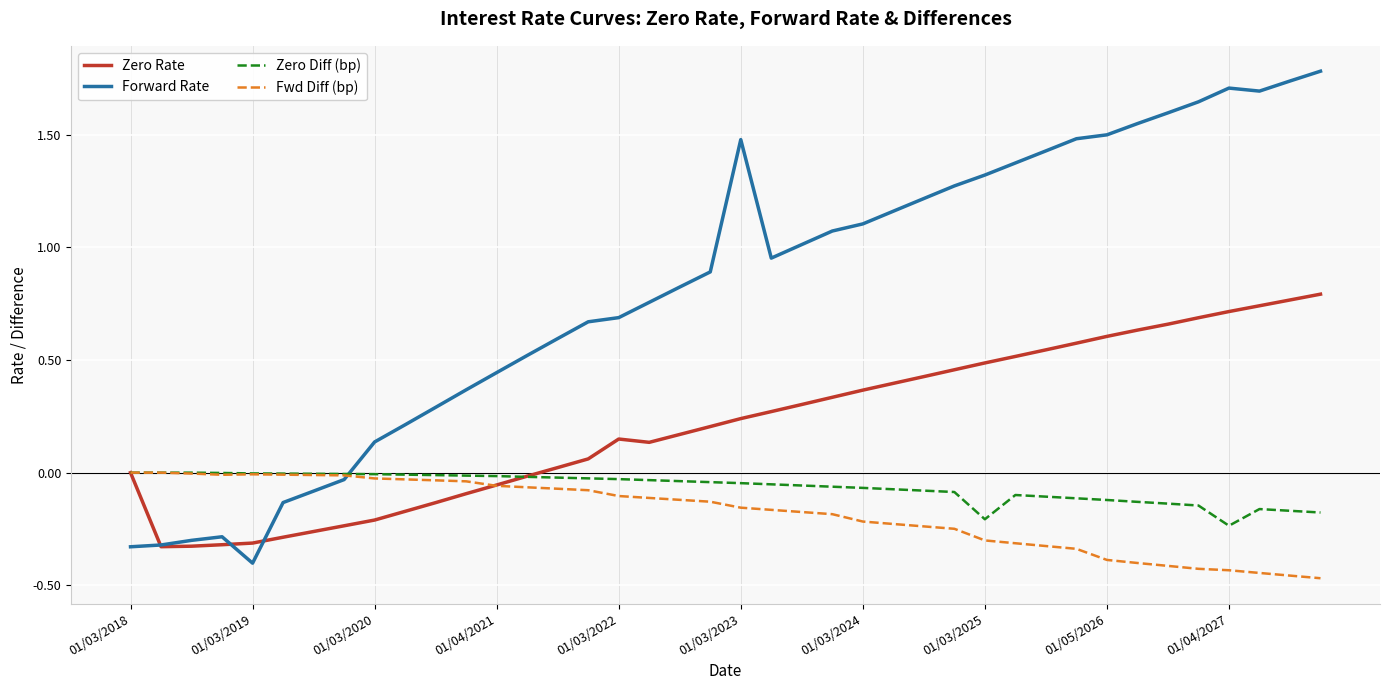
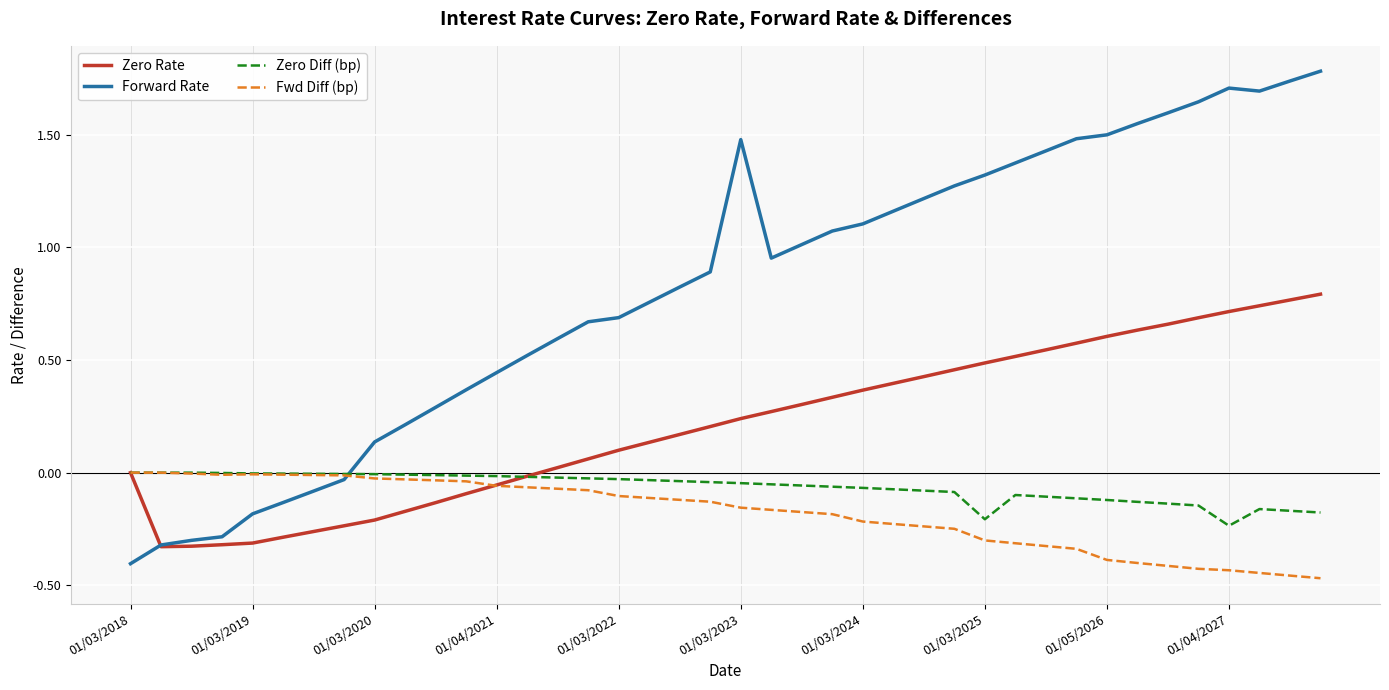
Forward Rate, 01/03/2018: -0.33 -> -0.40
Forward Rate, 01/03/2019: -0.40 -> -0.18
Zero Rate, 01/03/2022: 0.15 -> 0.10
